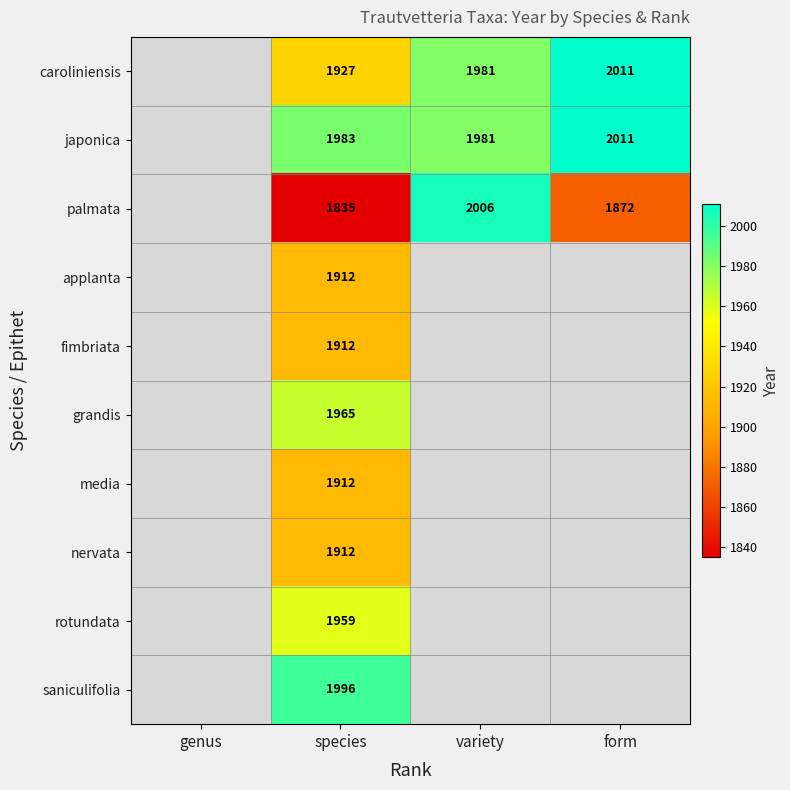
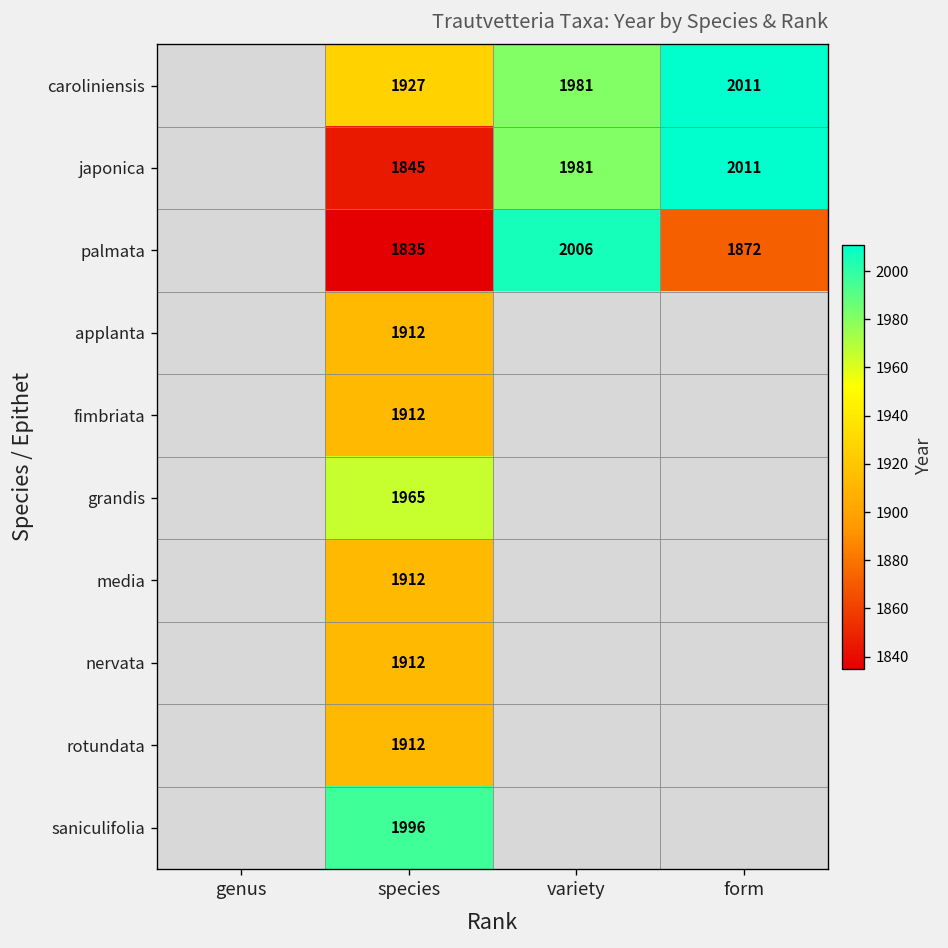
japonica, species: 1983 -> 1845
rotundata, species: 1959 -> 1912
